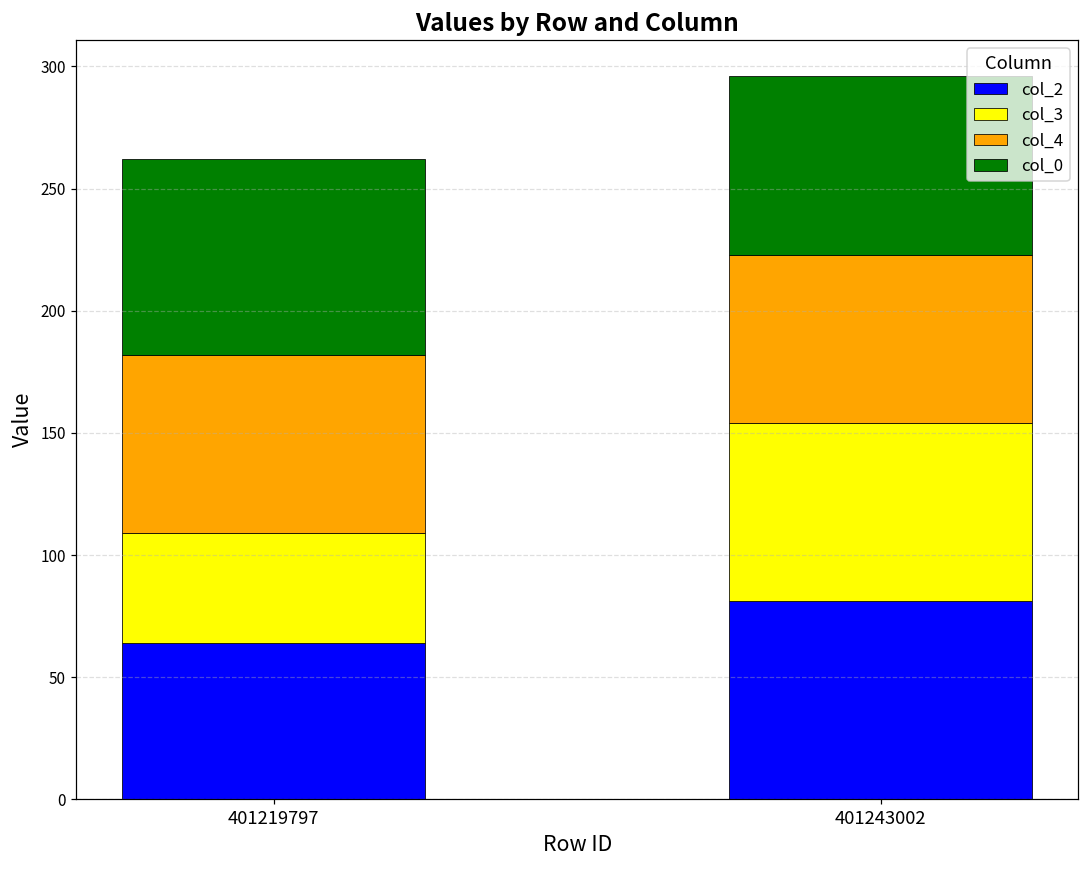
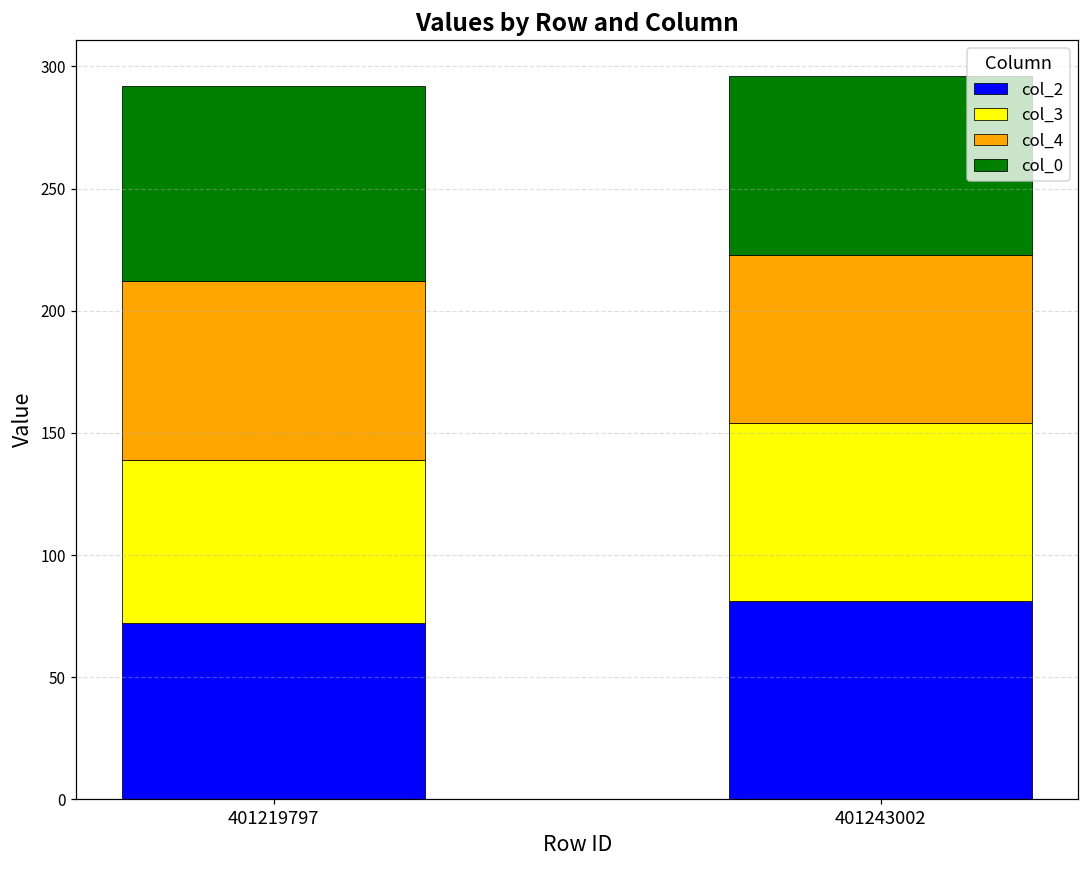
col_2, 401219797: 64 -> 72
col_3, 401219797: 45 -> 67
